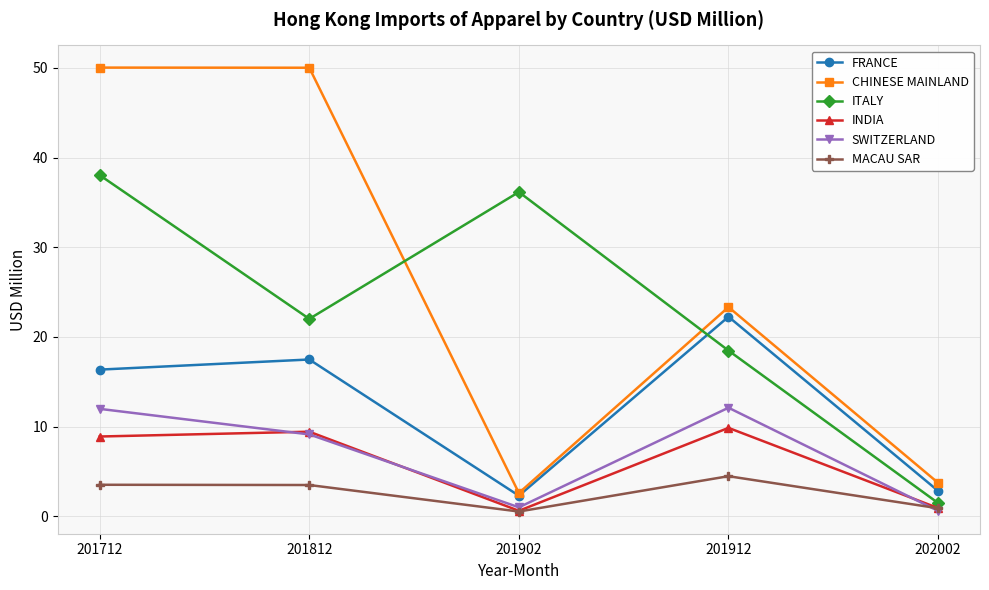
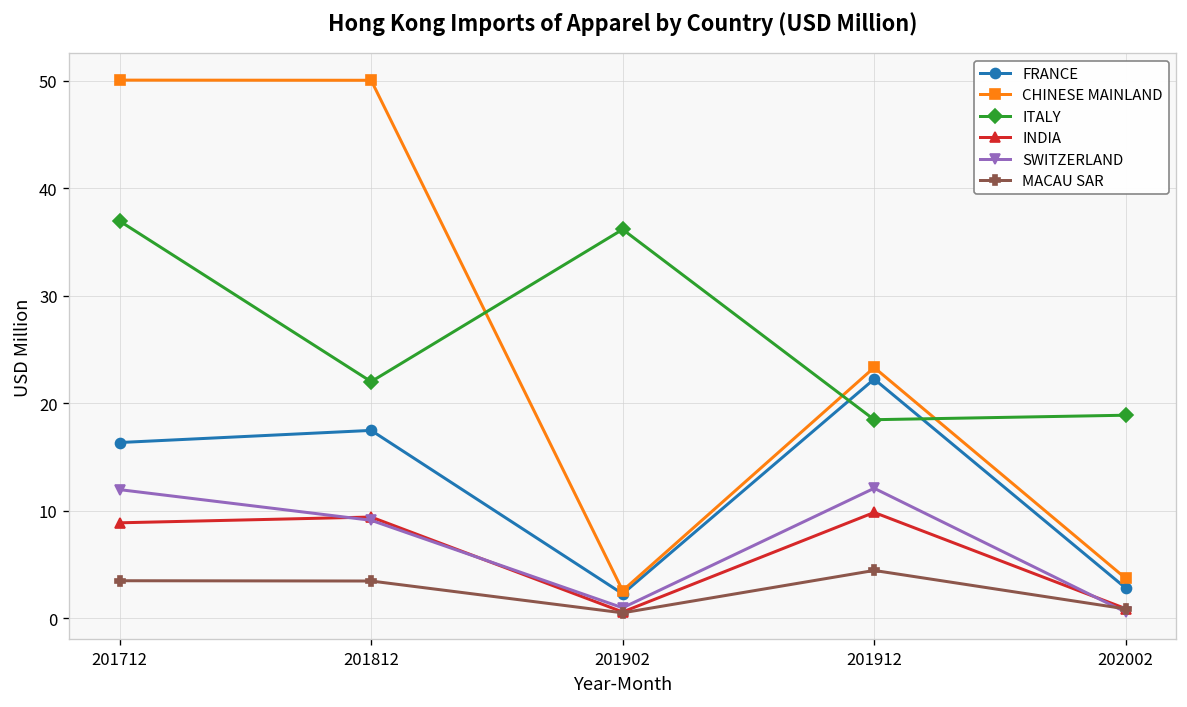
ITALY, 201712: 38 -> 37
ITALY, 202002: 1 -> 19
